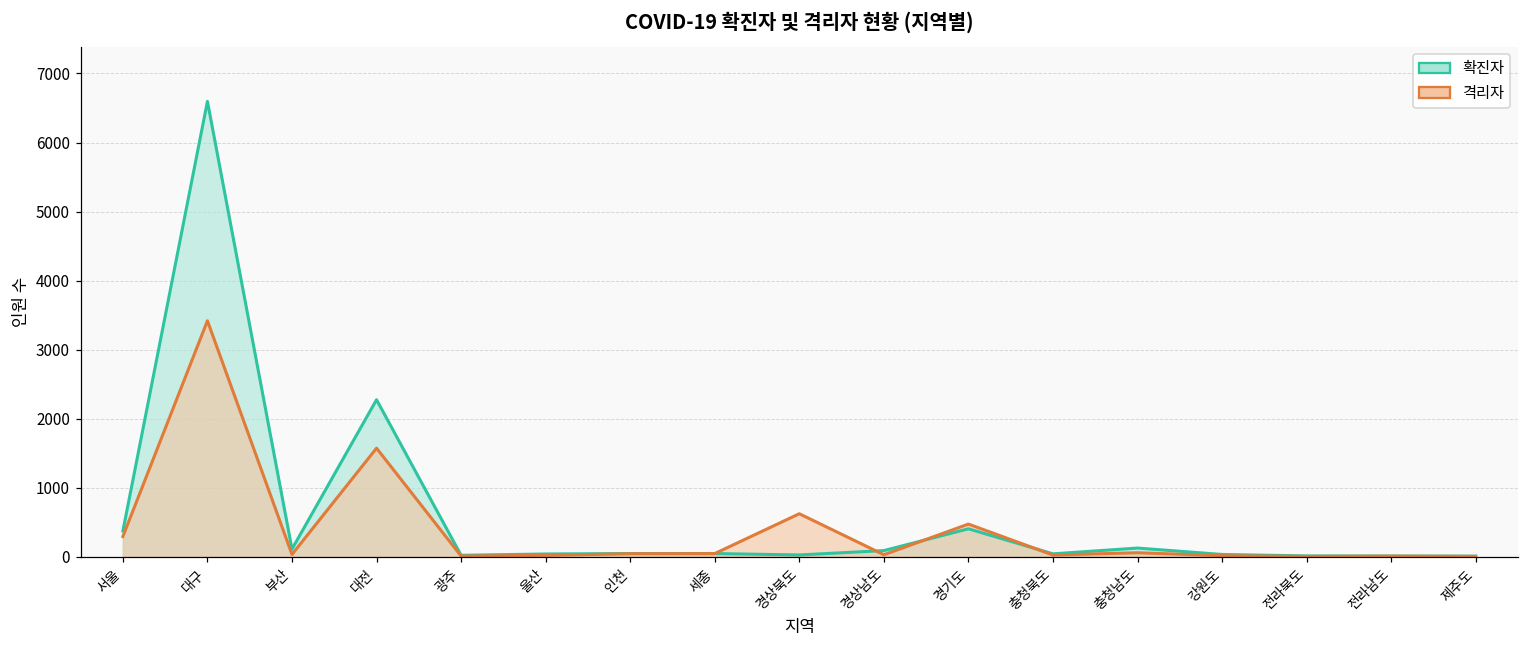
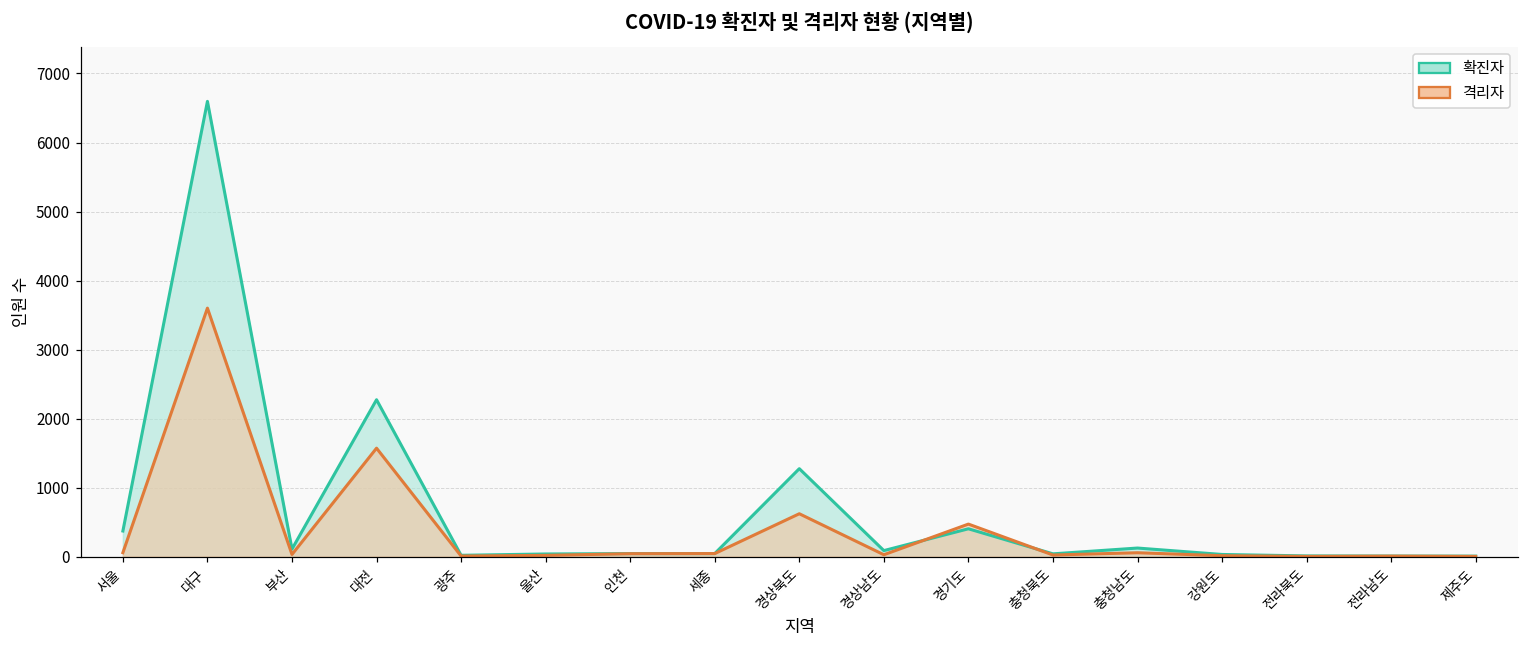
격리자, 서울: 300 -> 100
격리자, 대구: 3400 -> 3600
확진자, 경상북도: 0 -> 1300
